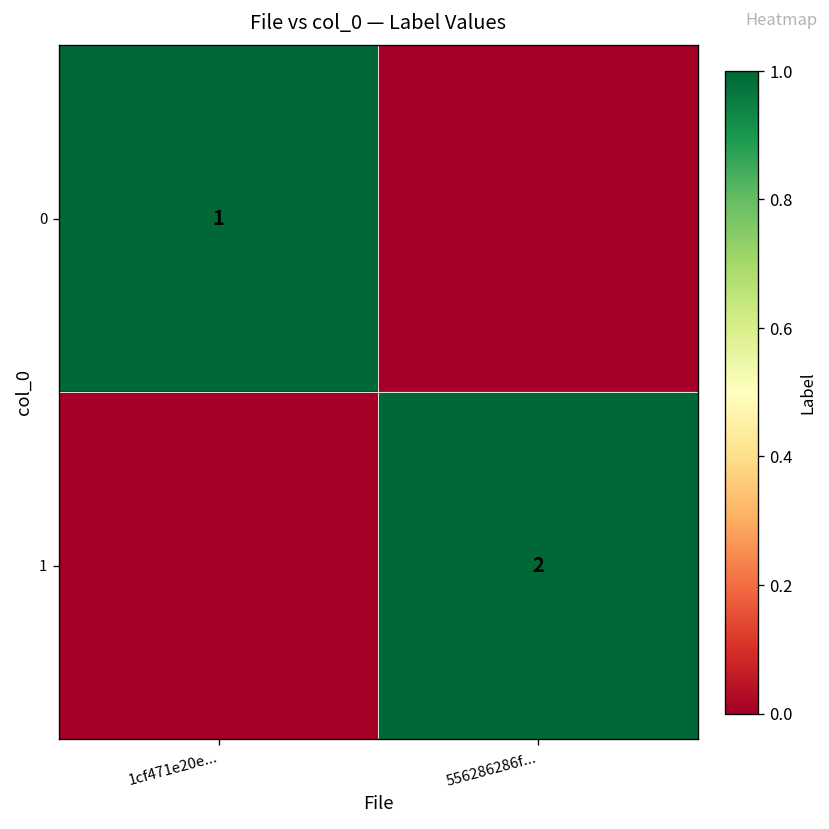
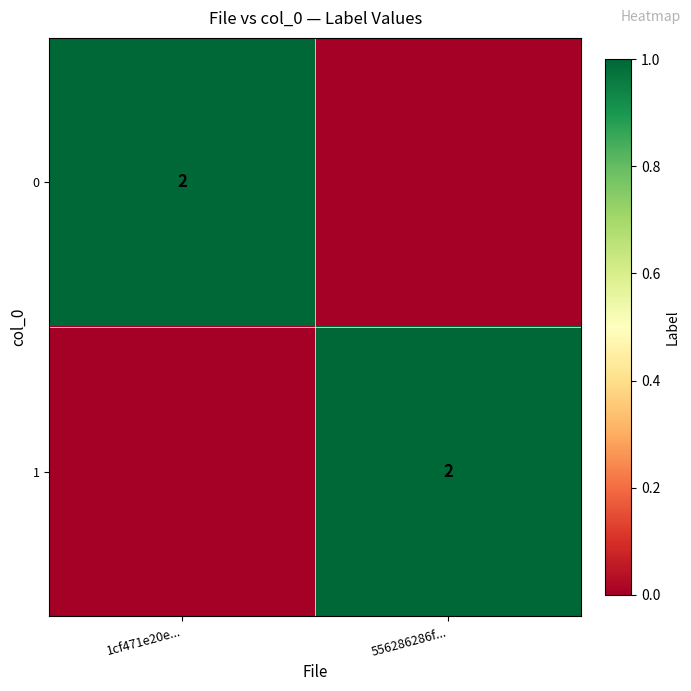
0, 1cf471e20e...: 1 -> 2
